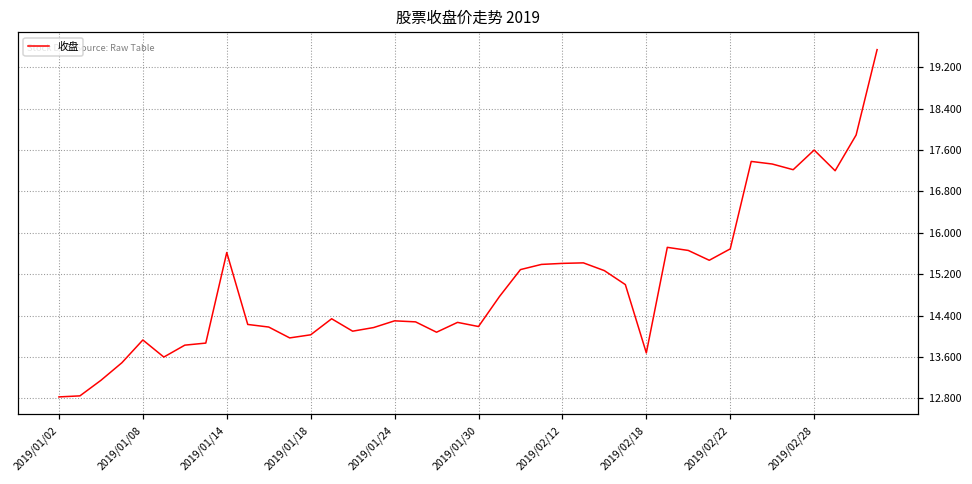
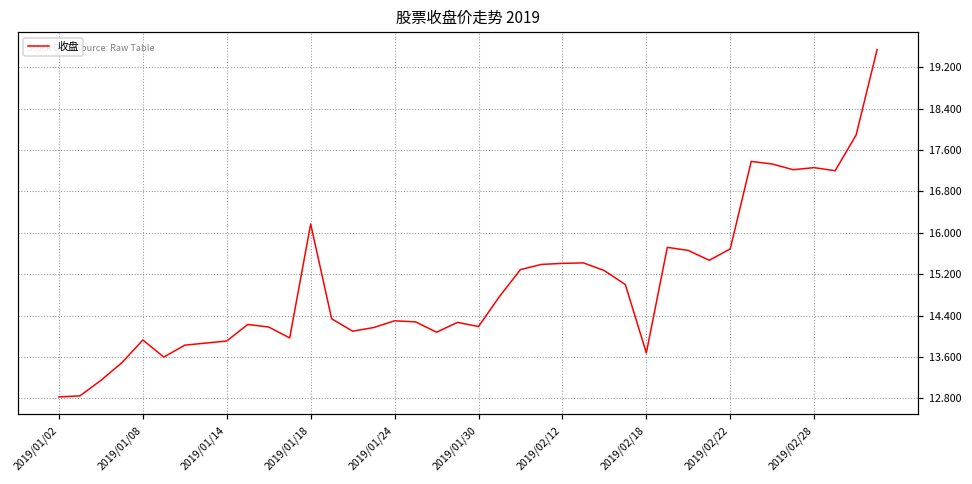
2019/01/14: 15.6 -> 13.9
2019/01/18: 14.0 -> 16.2
2019/02/28: 17.6 -> 17.3
